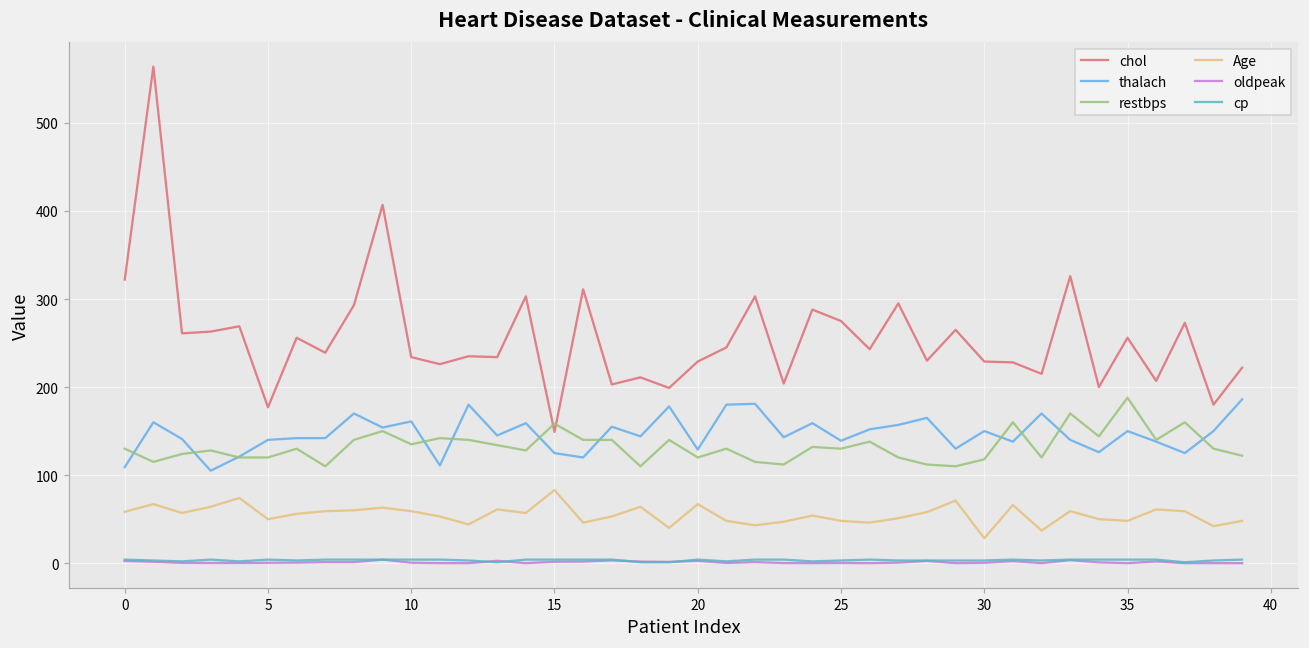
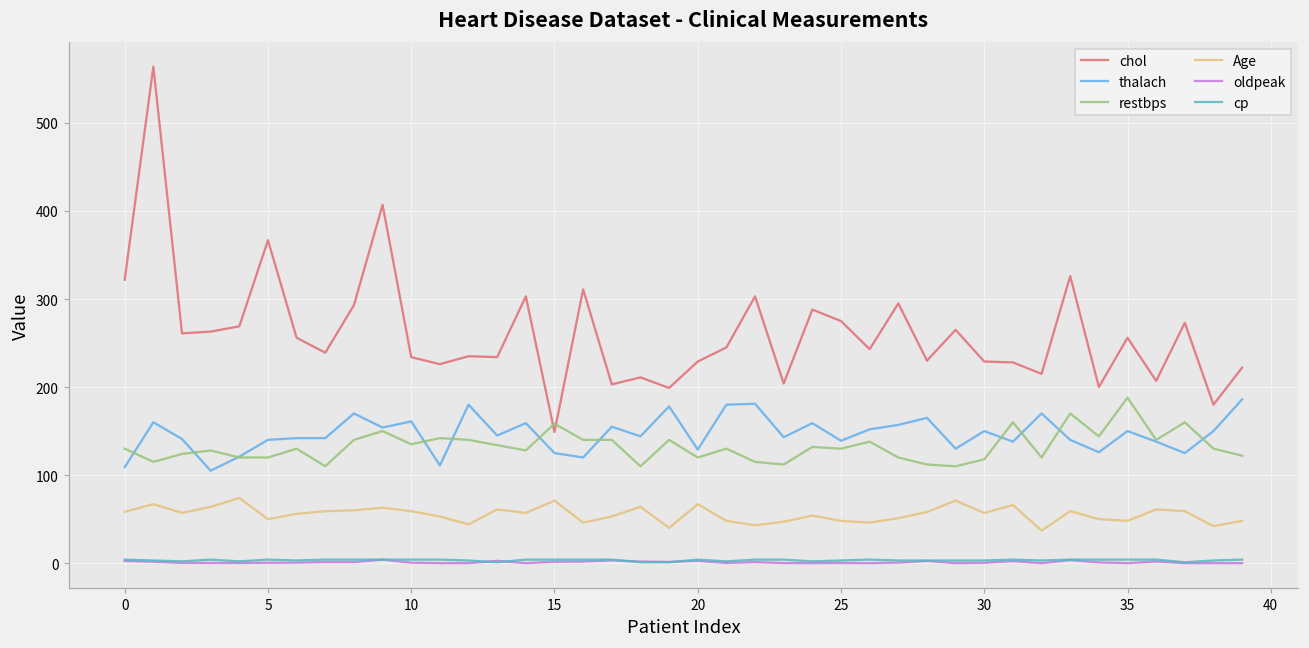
chol, 5: 180 -> 370
Age, 15: 80 -> 70
Age, 30: 30 -> 60
